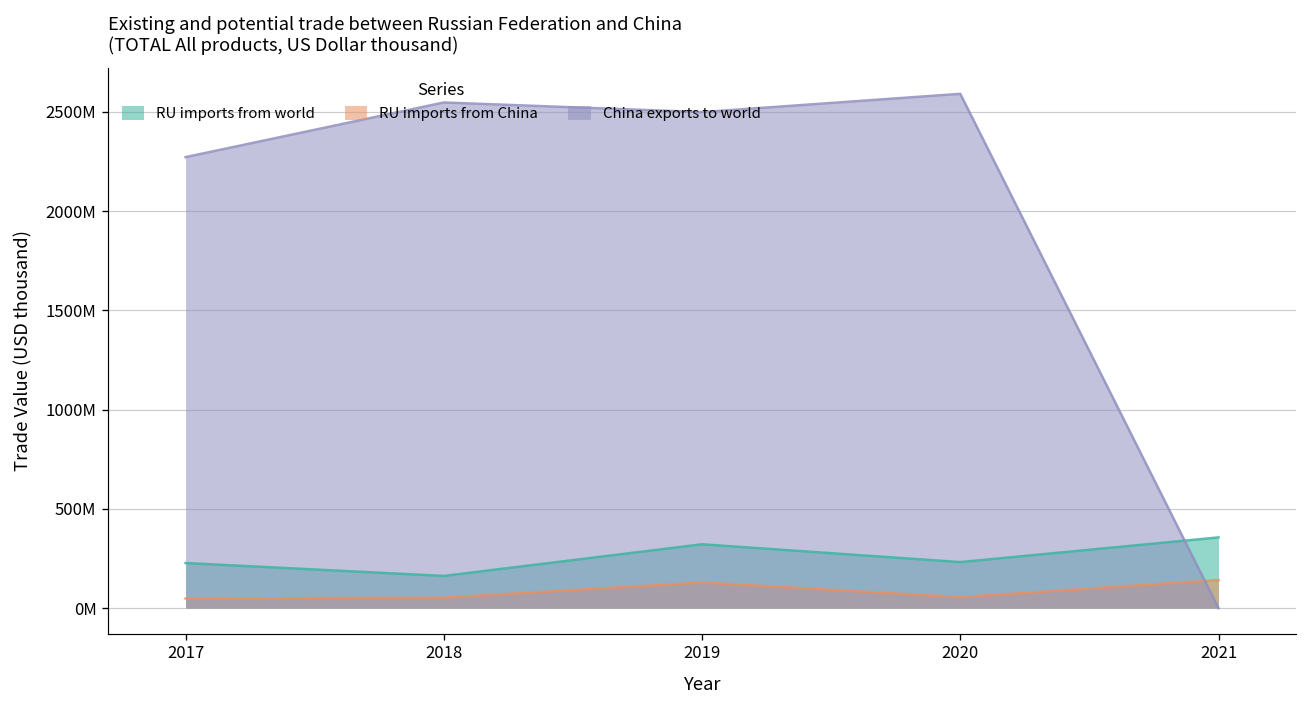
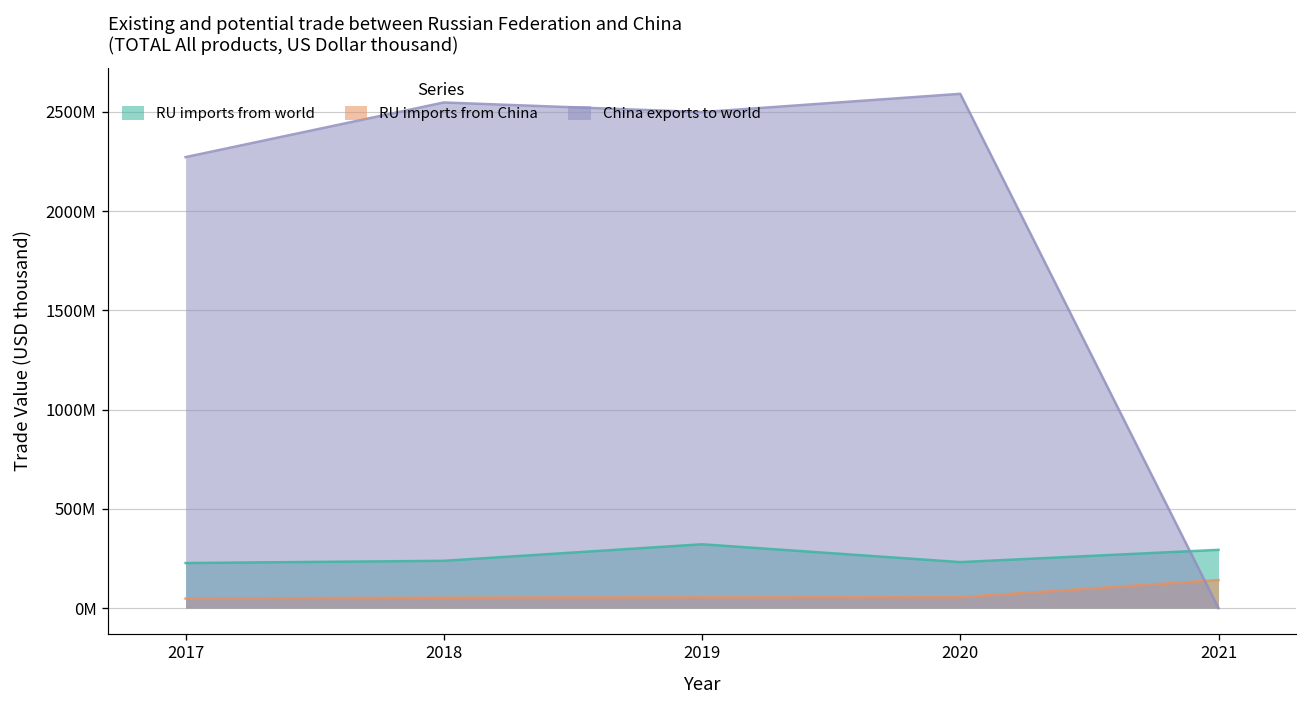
RU imports from world, 2018: 160000000 -> 240000000
RU imports from China, 2019: 130000000 -> 50000000
RU imports from world, 2021: 360000000 -> 290000000
